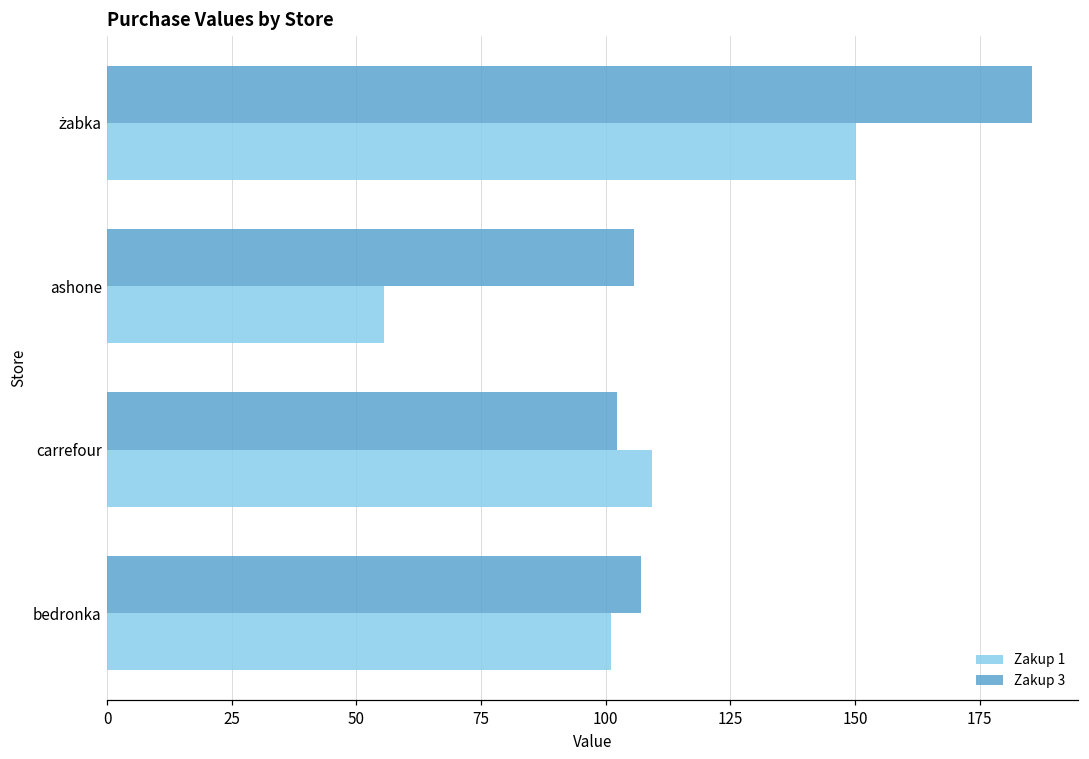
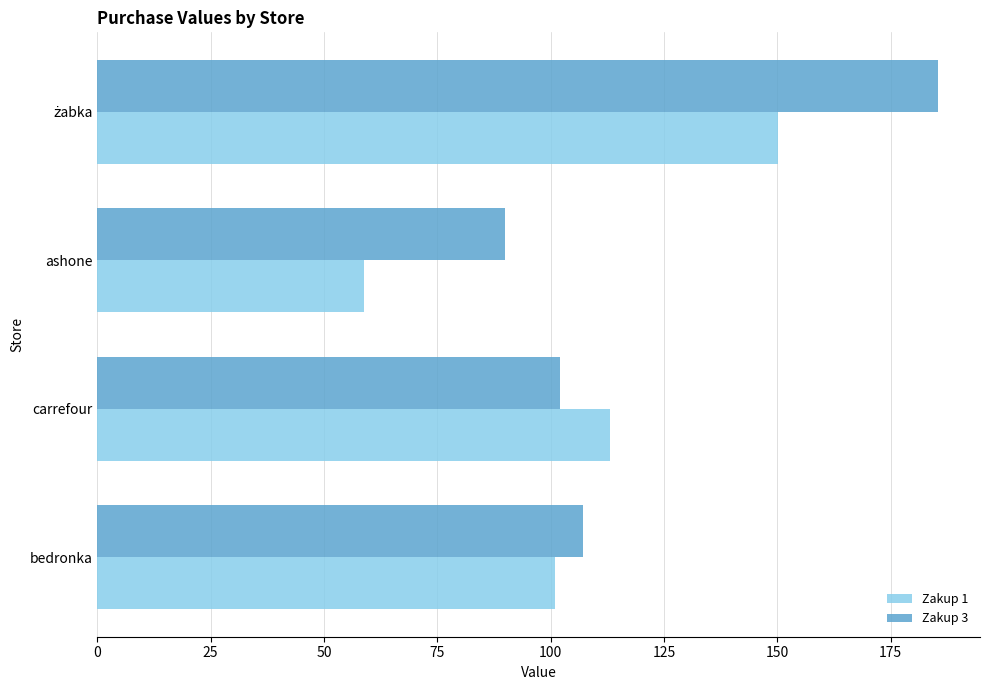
Zakup 3, ashone: 106 -> 90
Zakup 1, ashone: 56 -> 59
Zakup 1, carrefour: 109 -> 113
